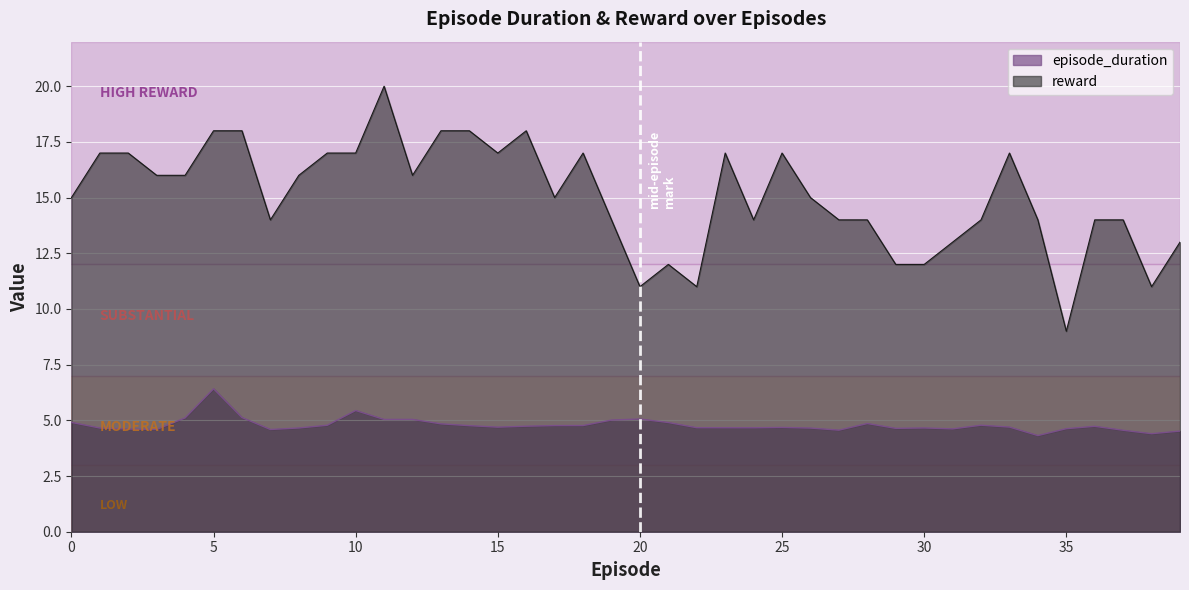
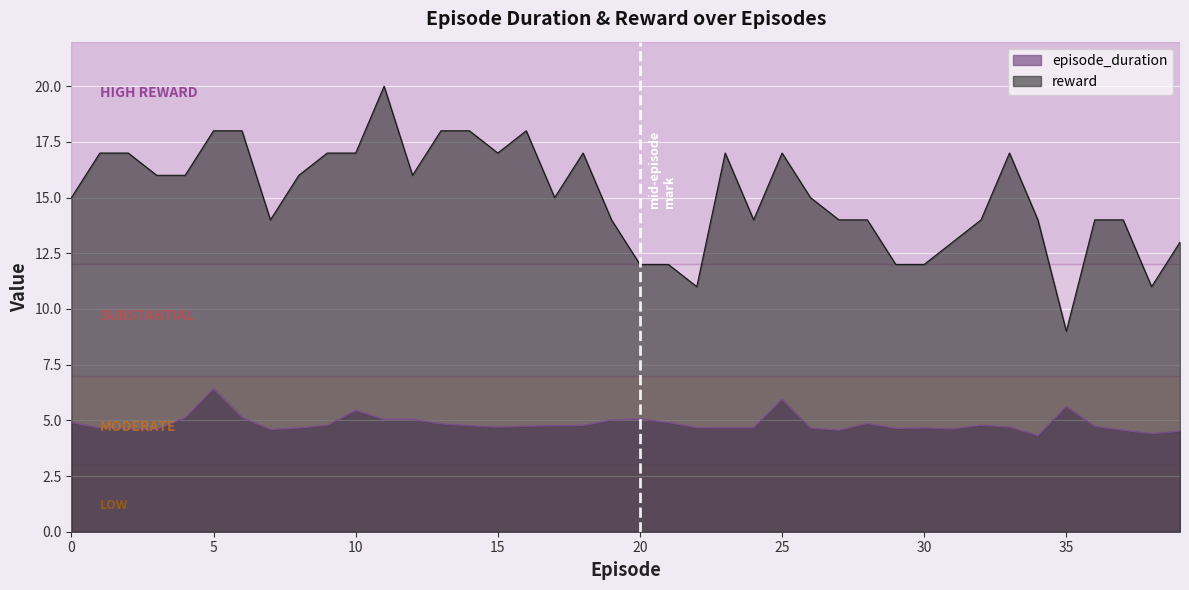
reward, 20: 11 -> 12
episode_duration, 25: 4.7 -> 5.9
episode_duration, 35: 4.6 -> 5.6
